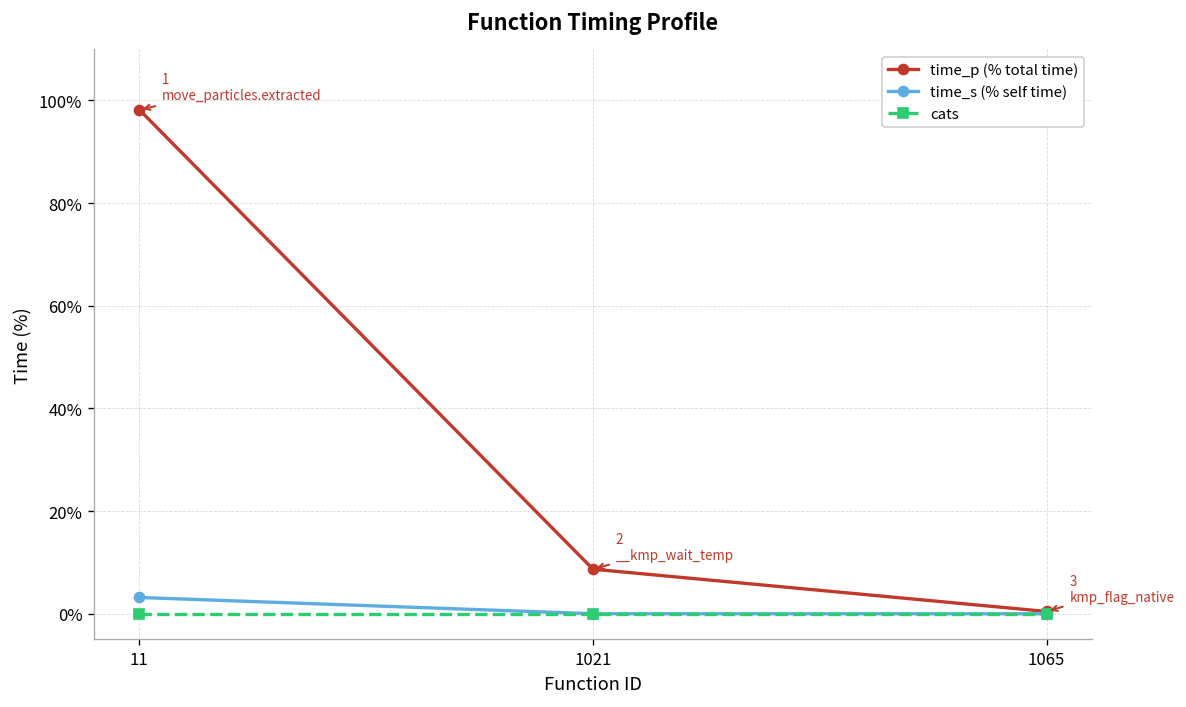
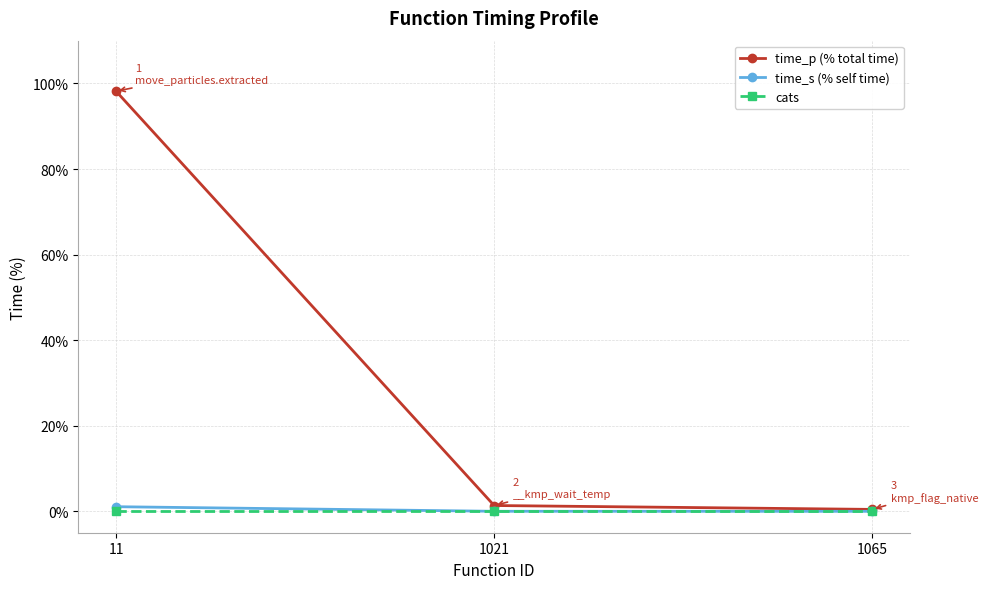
time_s (% self time), 11: 3% -> 1%
time_p (% total time), 1021: 9% -> 1%
